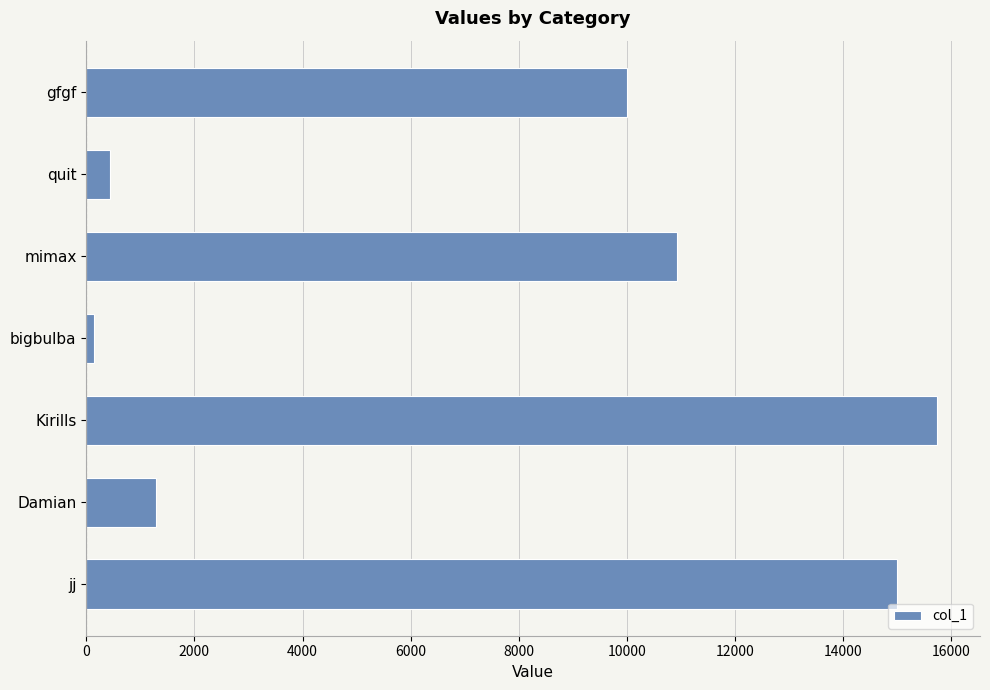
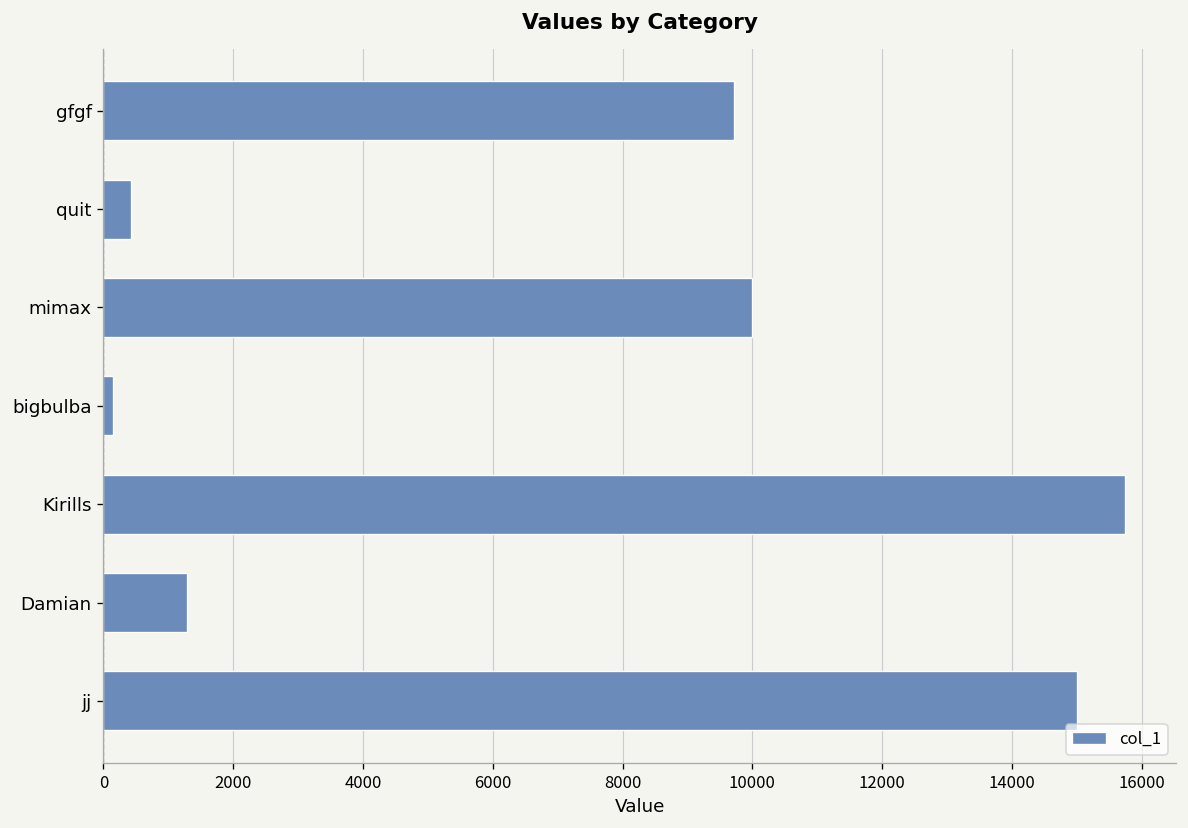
gfgf: 10000 -> 9700
mimax: 10900 -> 10000
